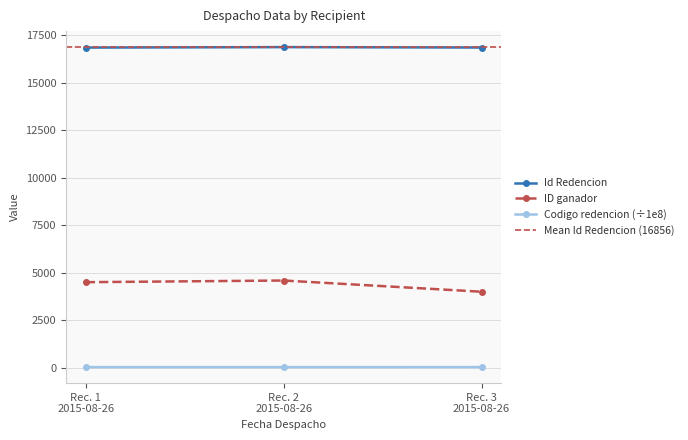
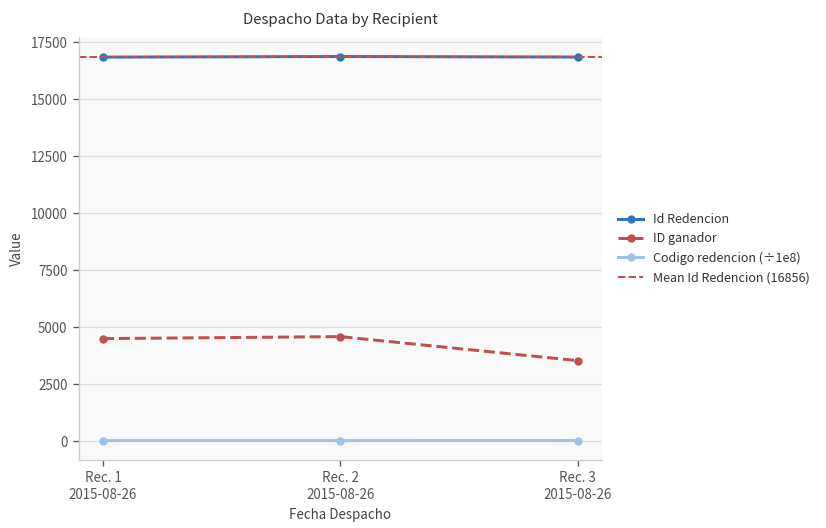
ID ganador, Rec. 3 2015-08-26: 4000 -> 3500
